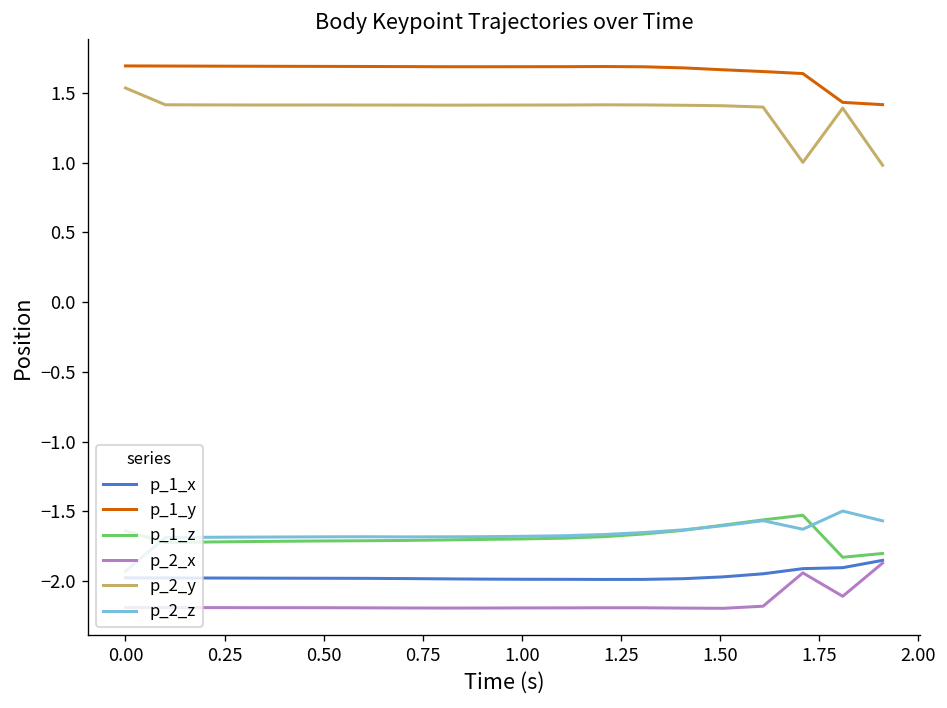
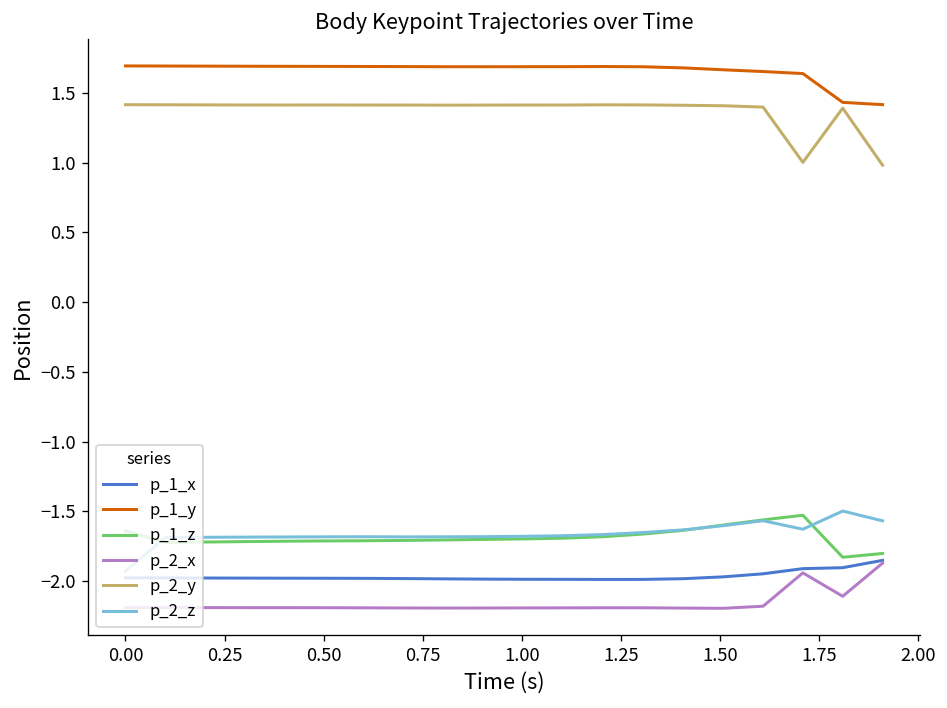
p_2_y, 0.00: 1.54 -> 1.42
